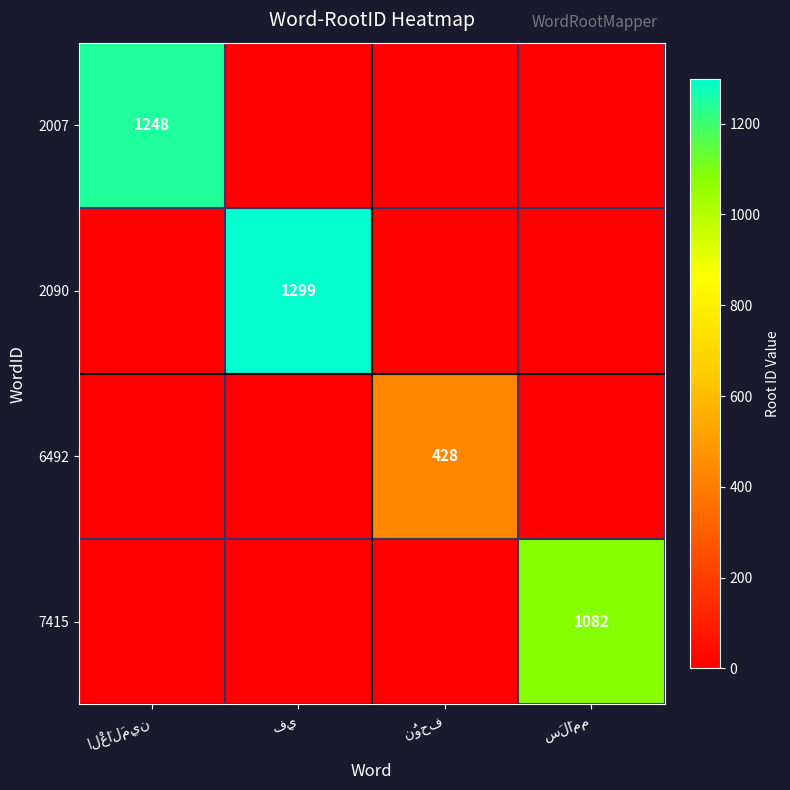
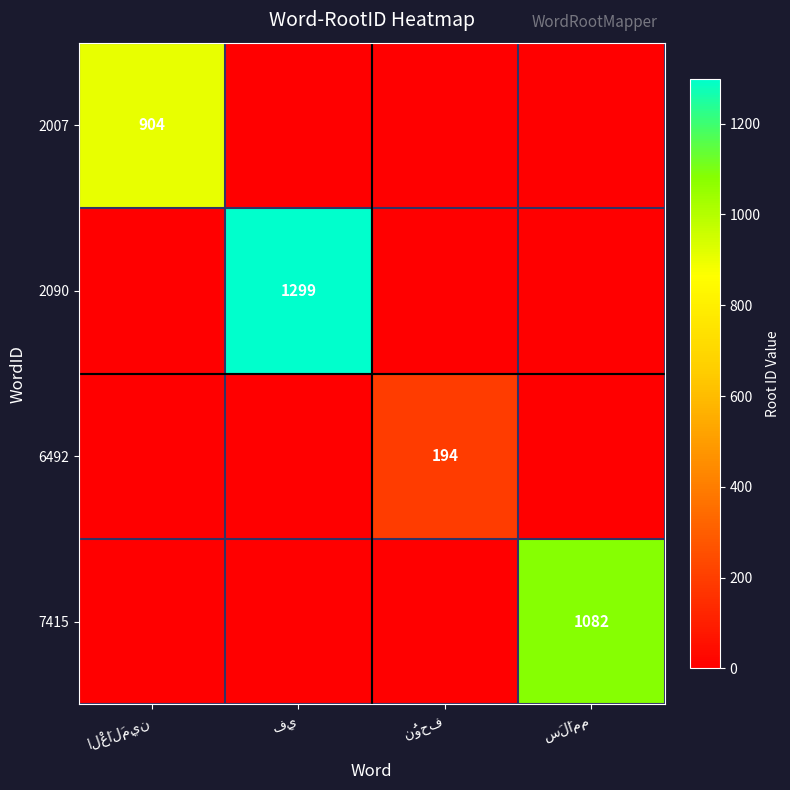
2007, الْعَالَمِين: 1248 -> 904
6492, نُوحف: 428 -> 194
